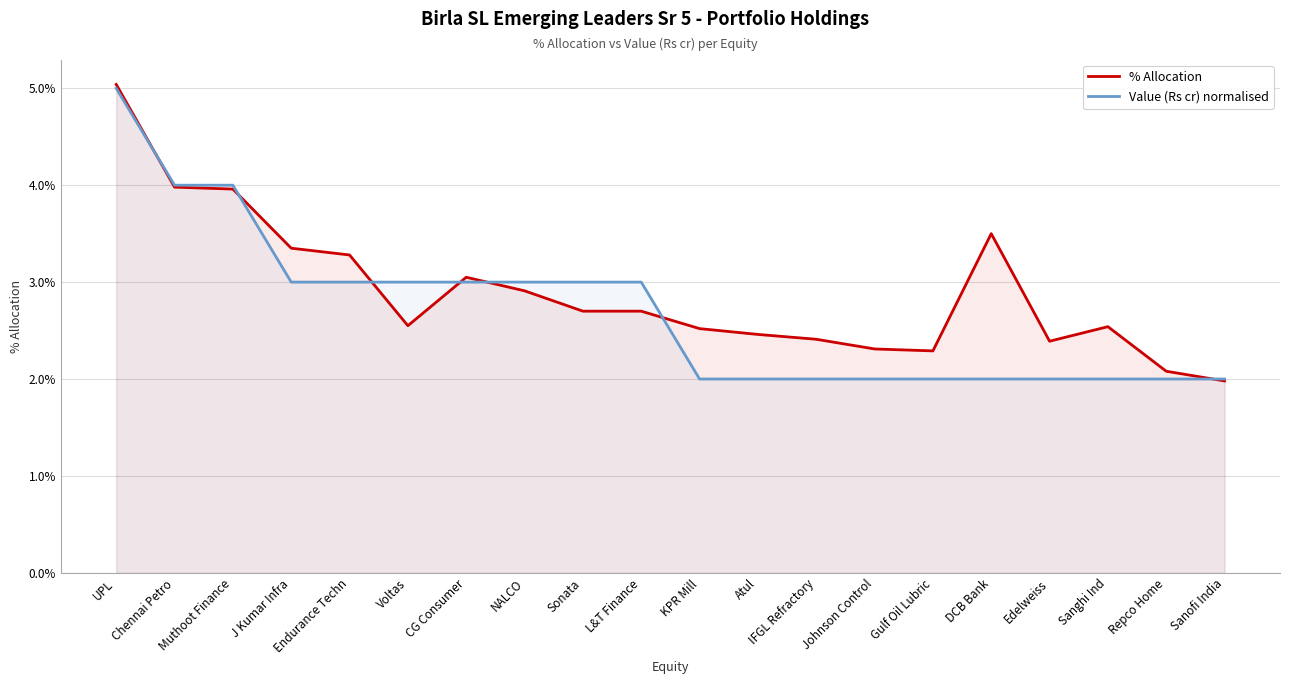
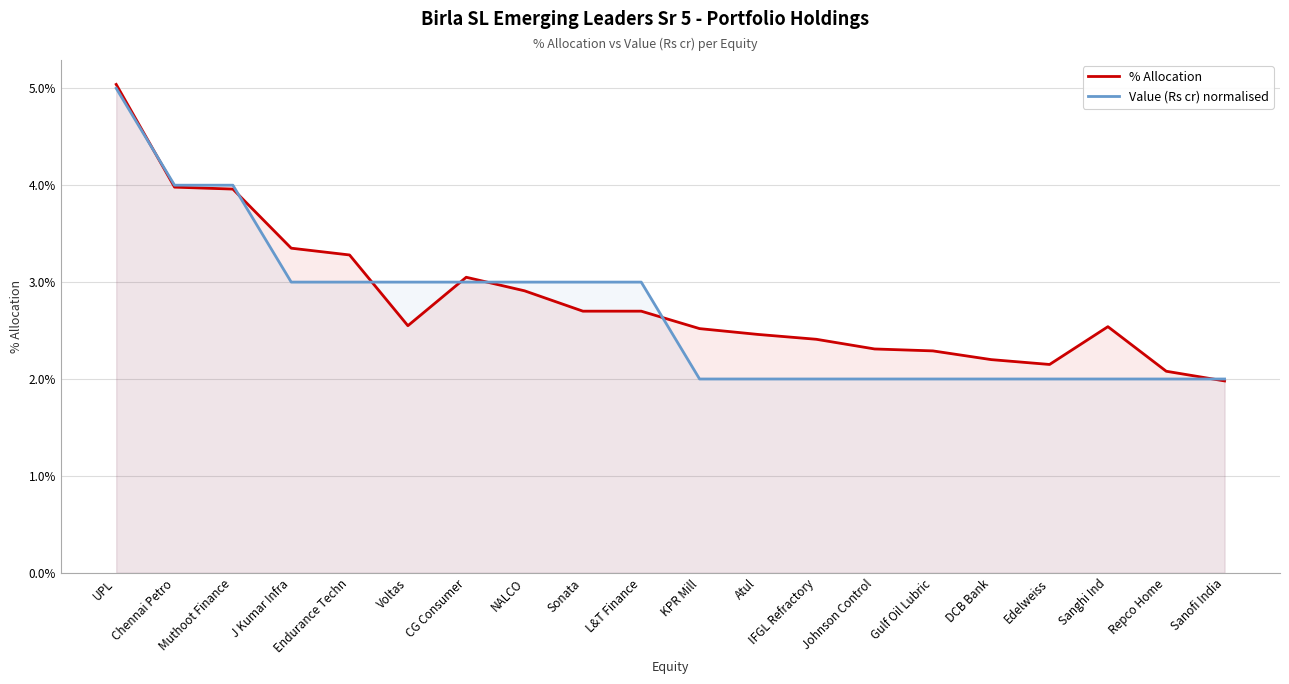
% Allocation, DCB Bank: 3.5% -> 2.2%
% Allocation, Edelweiss: 2.4% -> 2.2%
